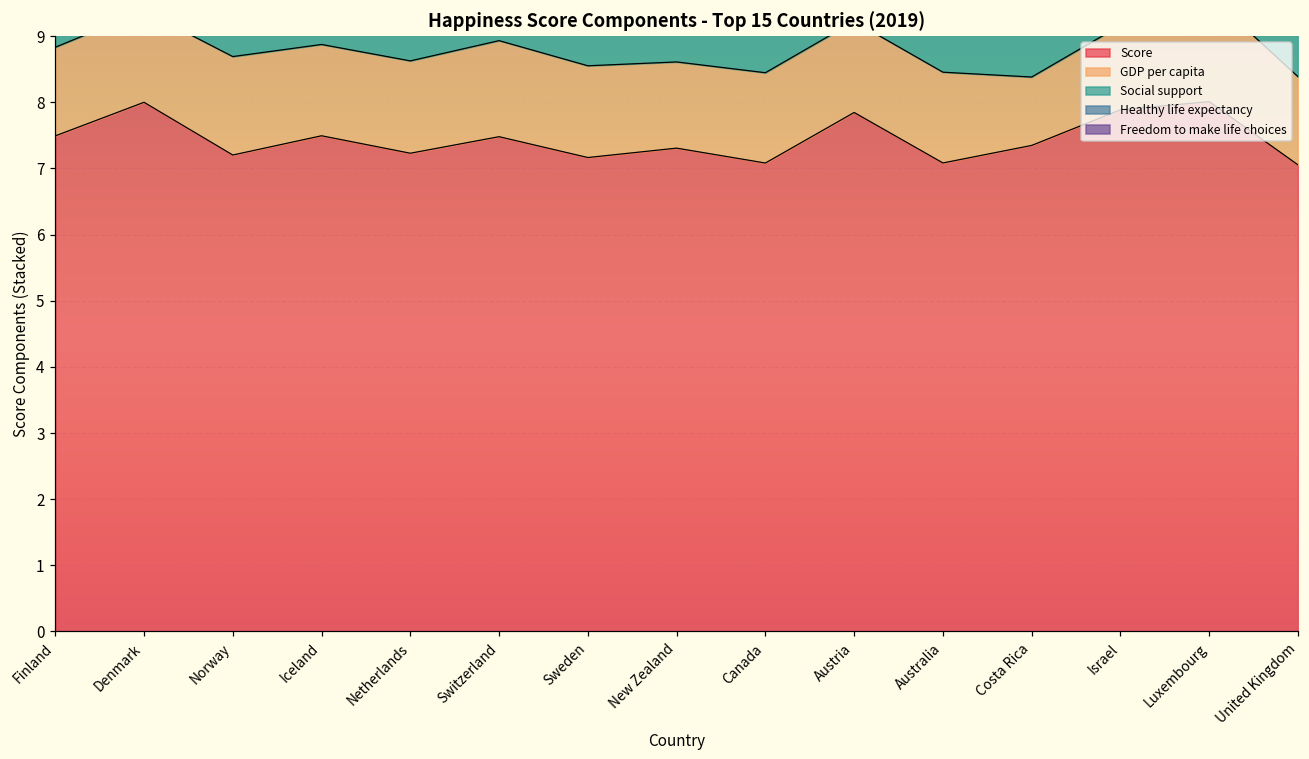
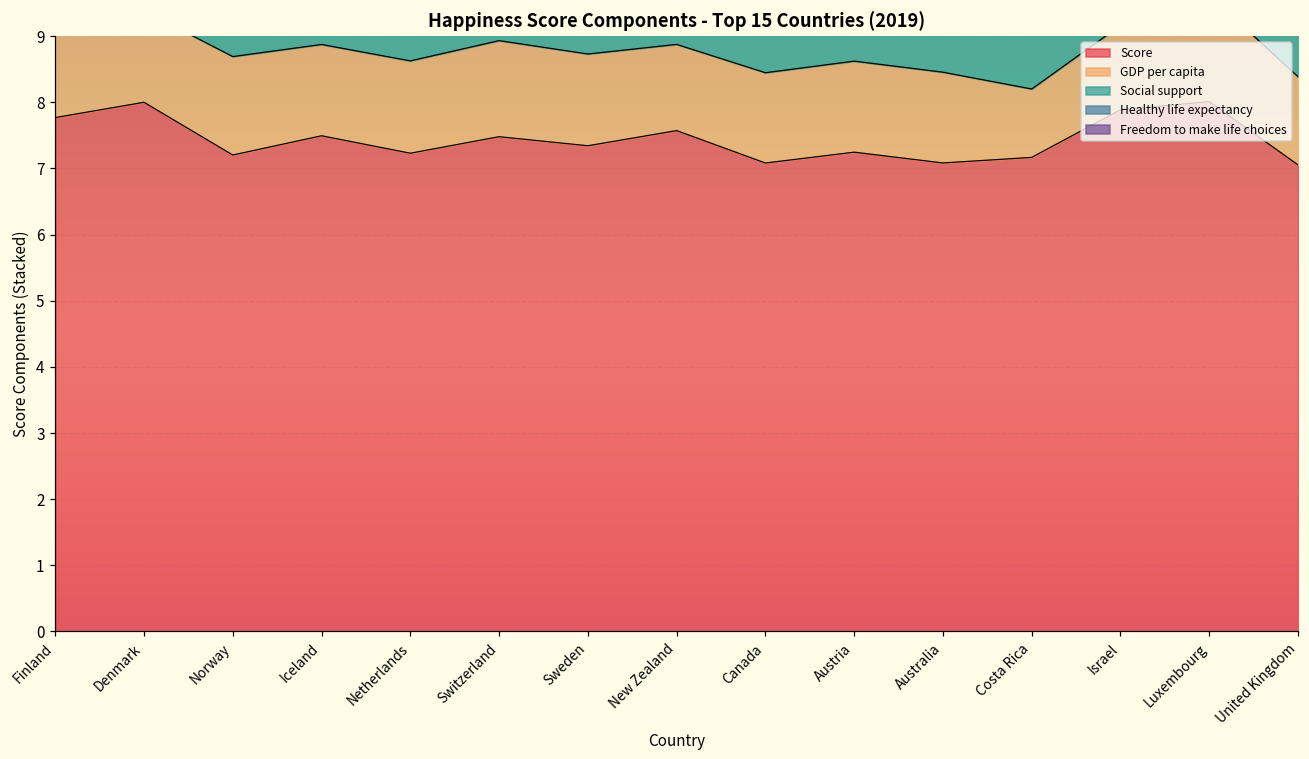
Score, Finland: 7.5 -> 7.8
Score, Sweden: 7.2 -> 7.3
Score, New Zealand: 7.3 -> 7.6
Score, Austria: 7.8 -> 7.2
Score, Costa Rica: 7.3 -> 7.2
